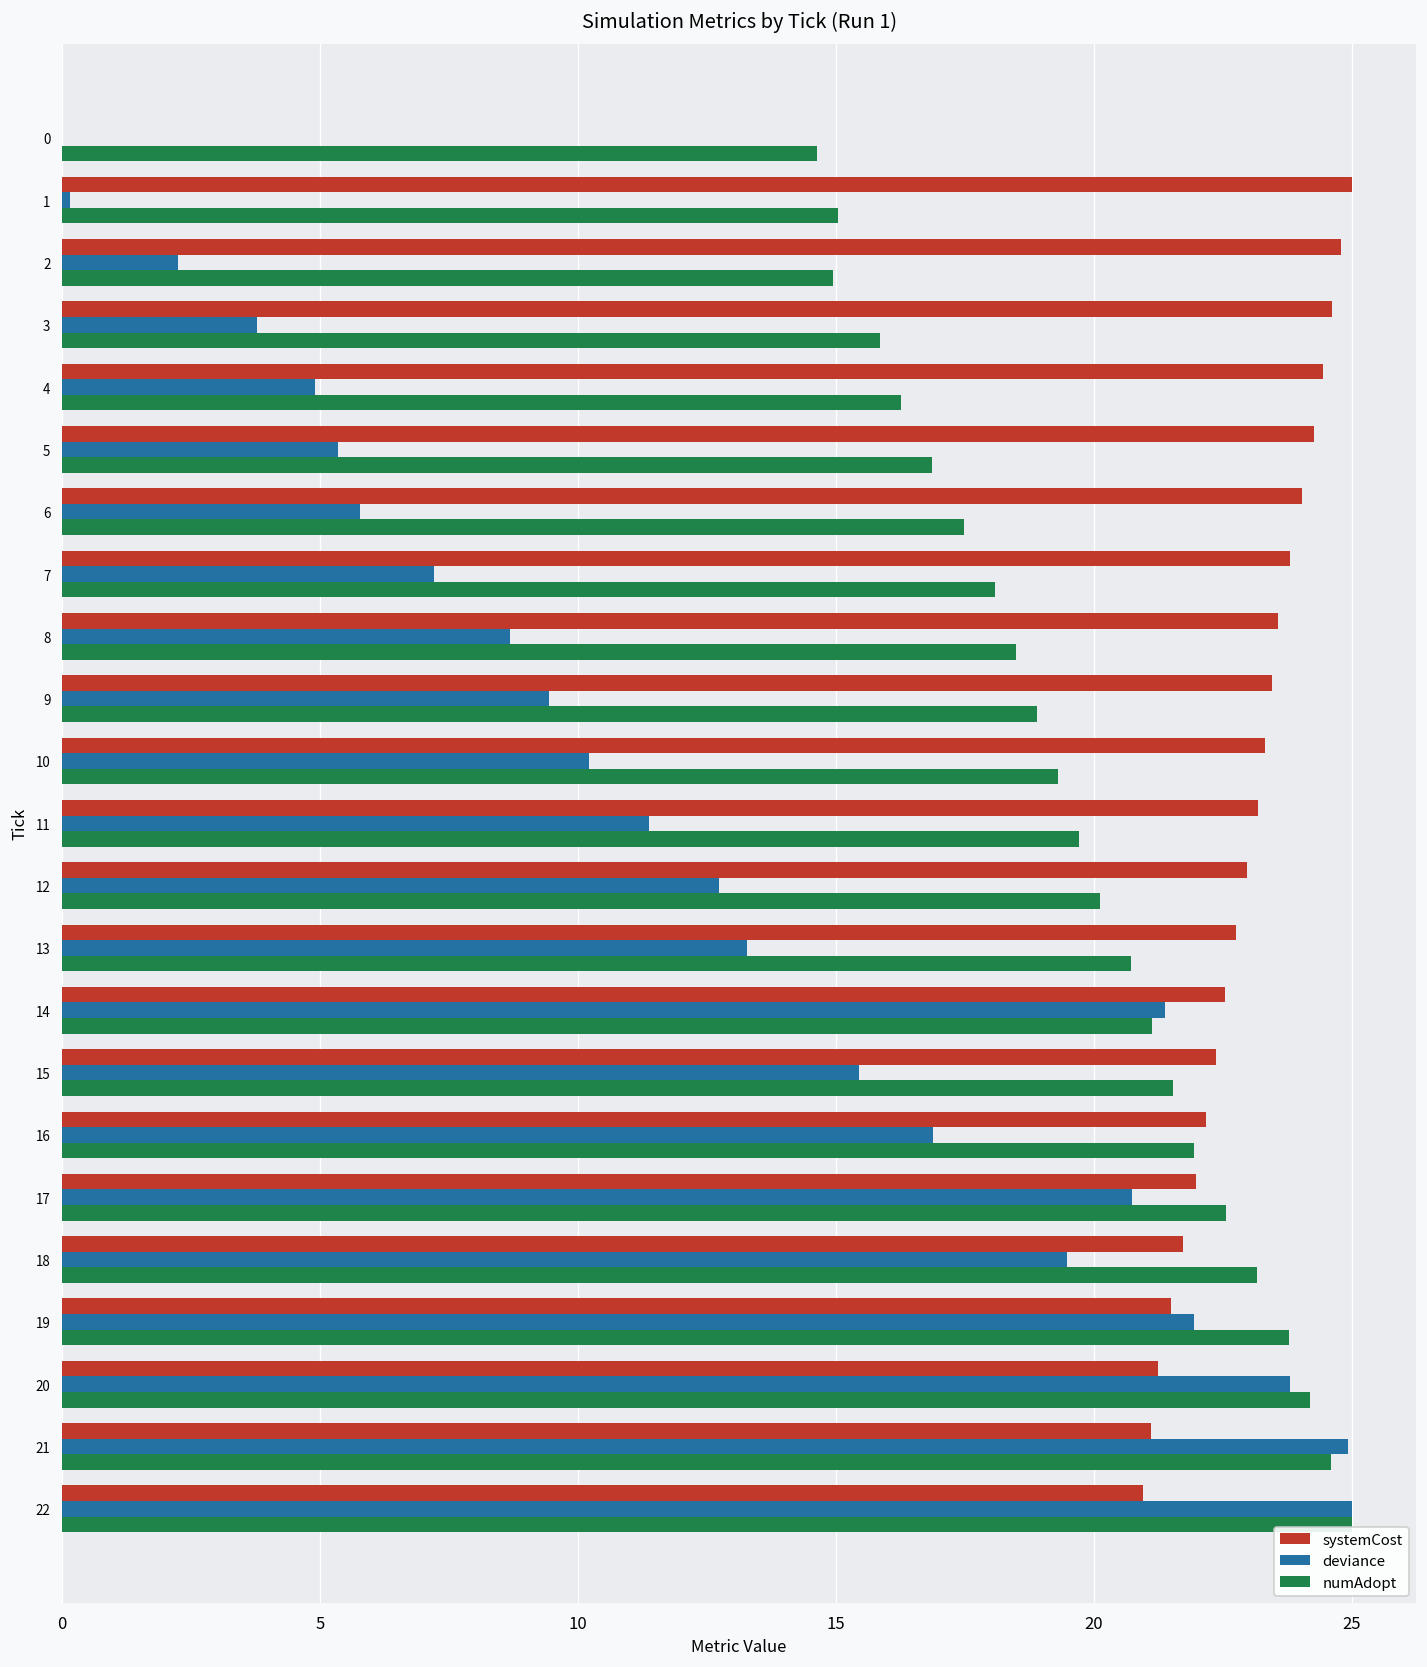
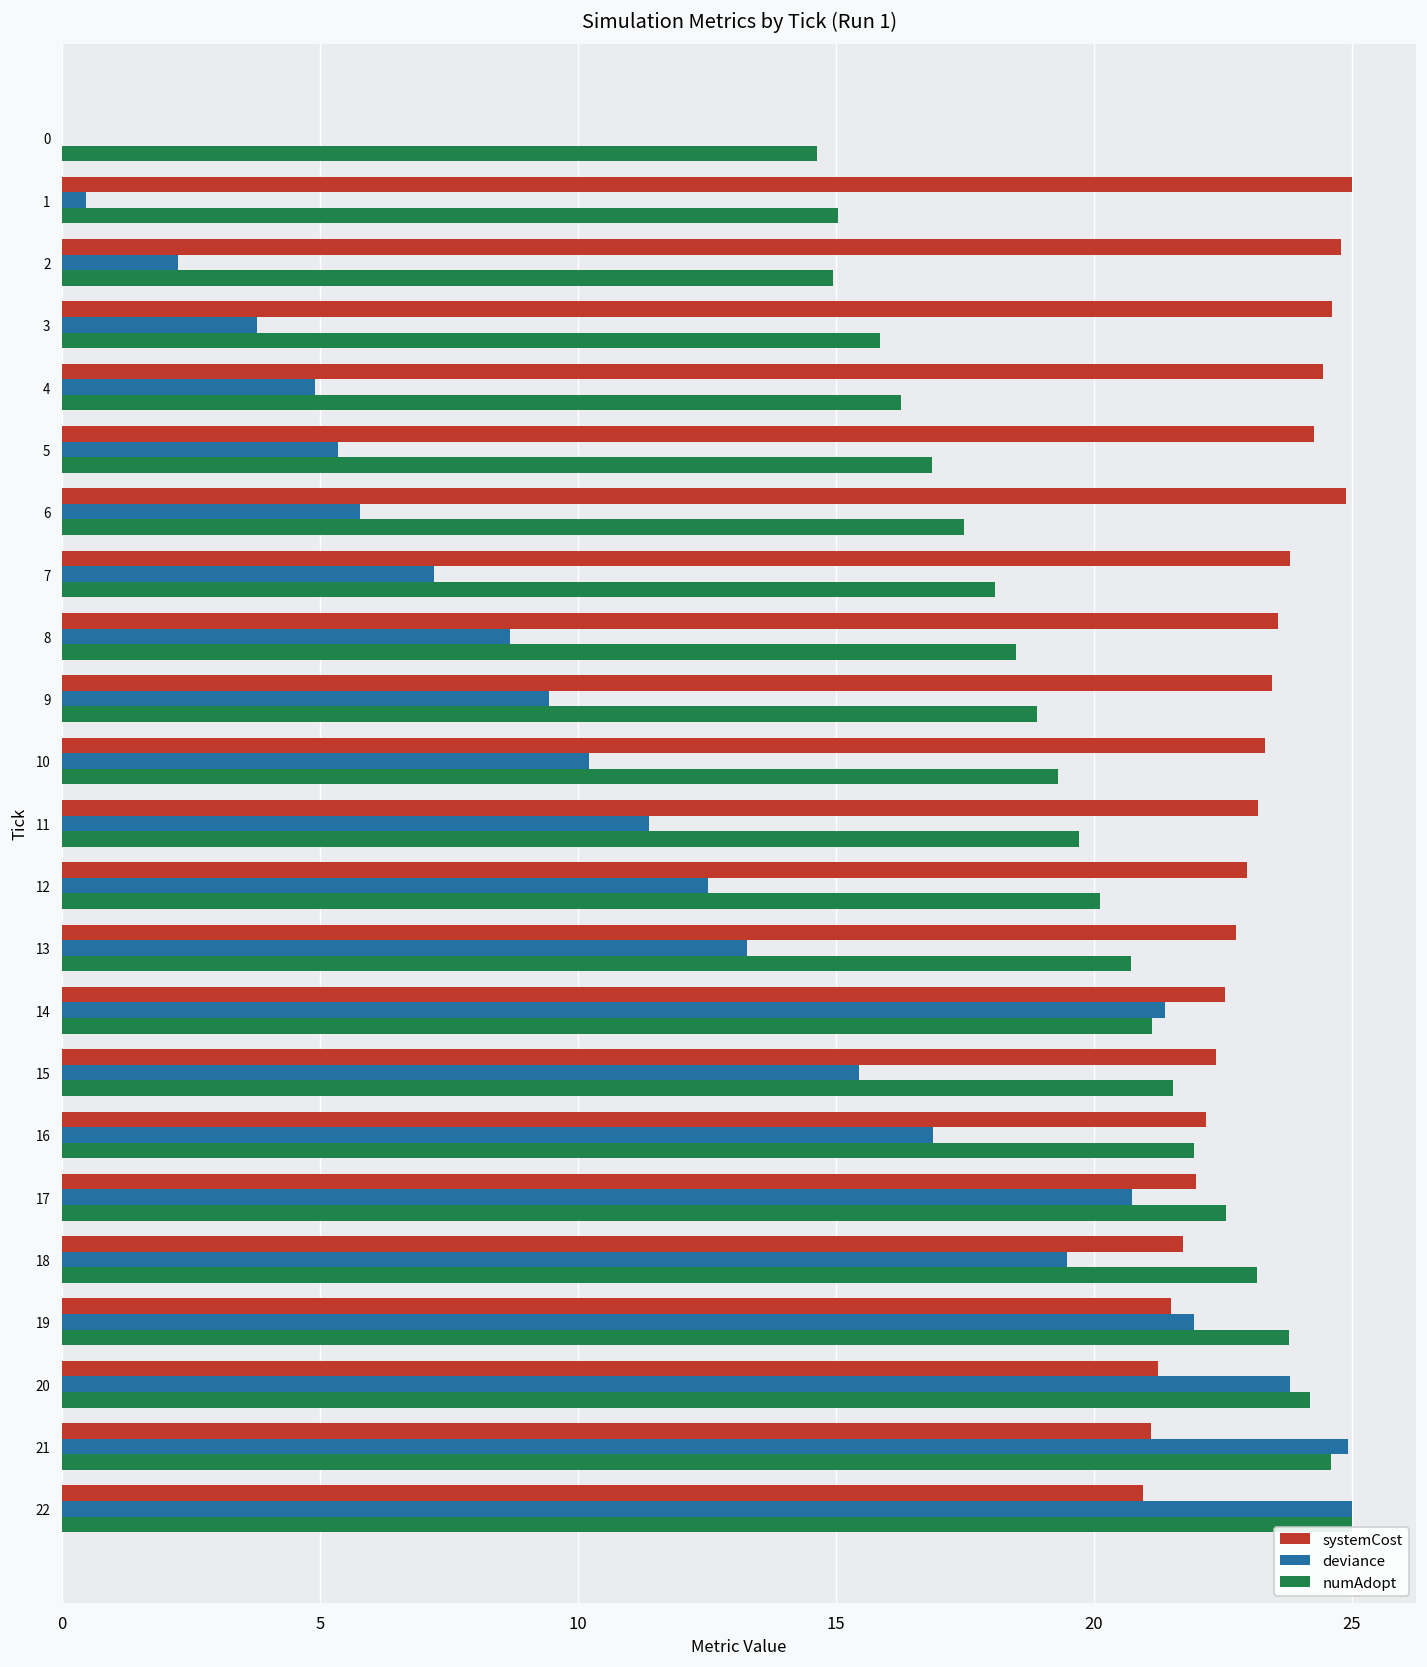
deviance, 1: 0.2 -> 0.5
systemCost, 6: 24.0 -> 24.9
deviance, 12: 12.7 -> 12.5
